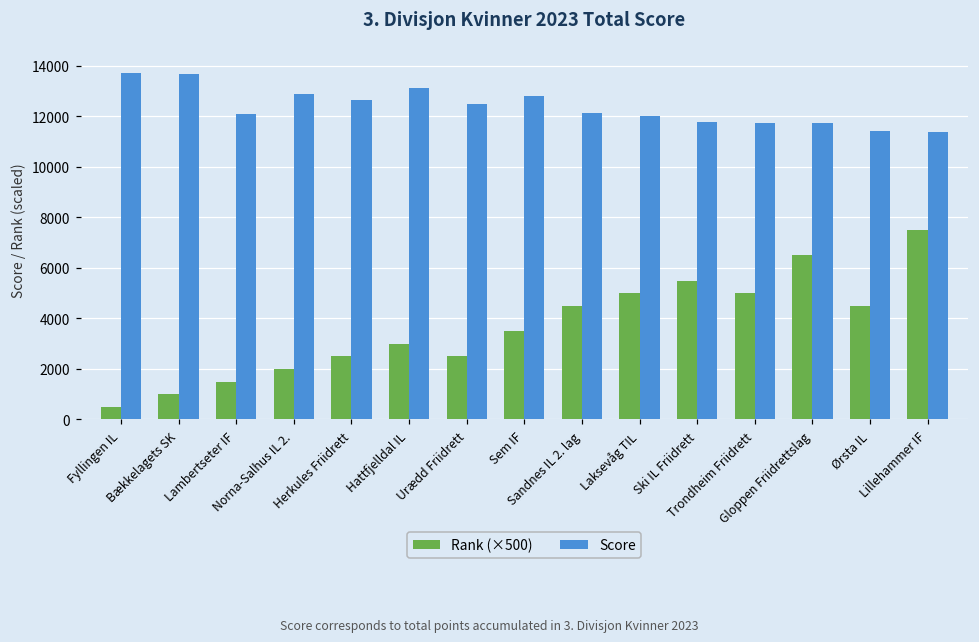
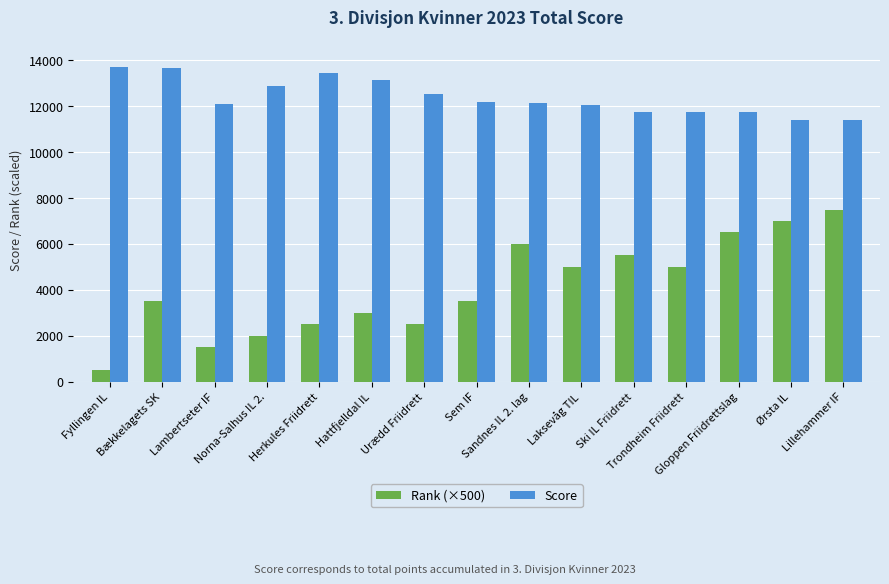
Rank (×500), Bækkelagets SK: 1000 -> 3500
Score, Herkules Friidrett: 12700 -> 13500
Score, Sem IF: 12800 -> 12200
Rank (×500), Sandnes IL 2. lag: 4500 -> 6000
Rank (×500), Ørsta IL: 4500 -> 7000
